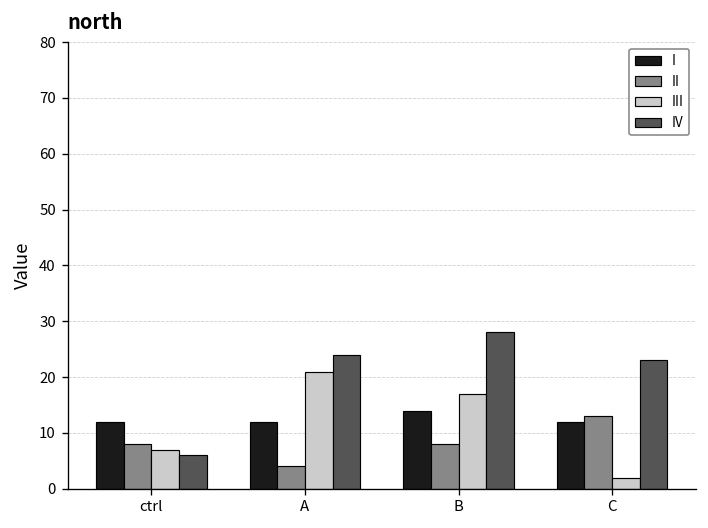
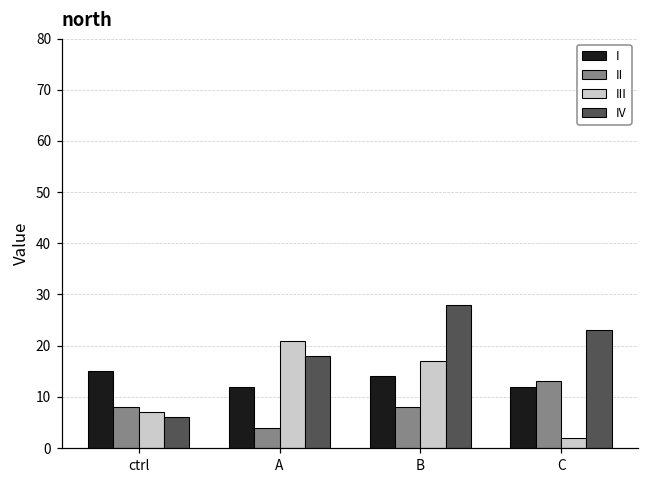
I, ctrl: 12 -> 15
IV, A: 24 -> 18
